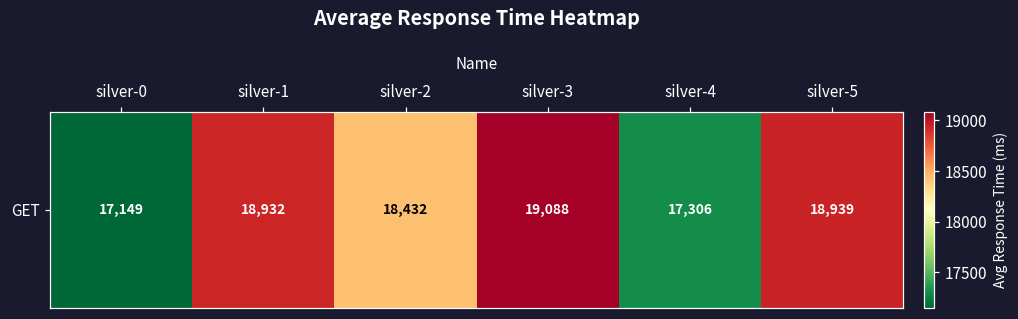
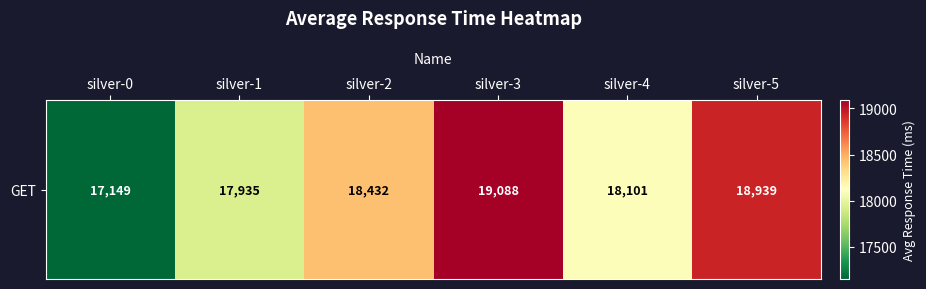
GET, silver-1: 18,932 -> 17,935
GET, silver-4: 17,306 -> 18,101
